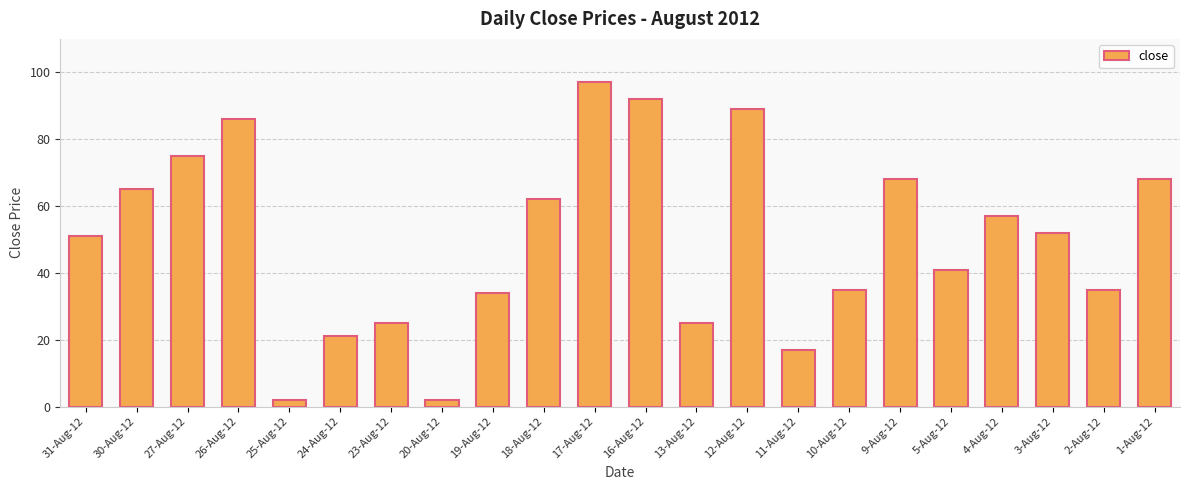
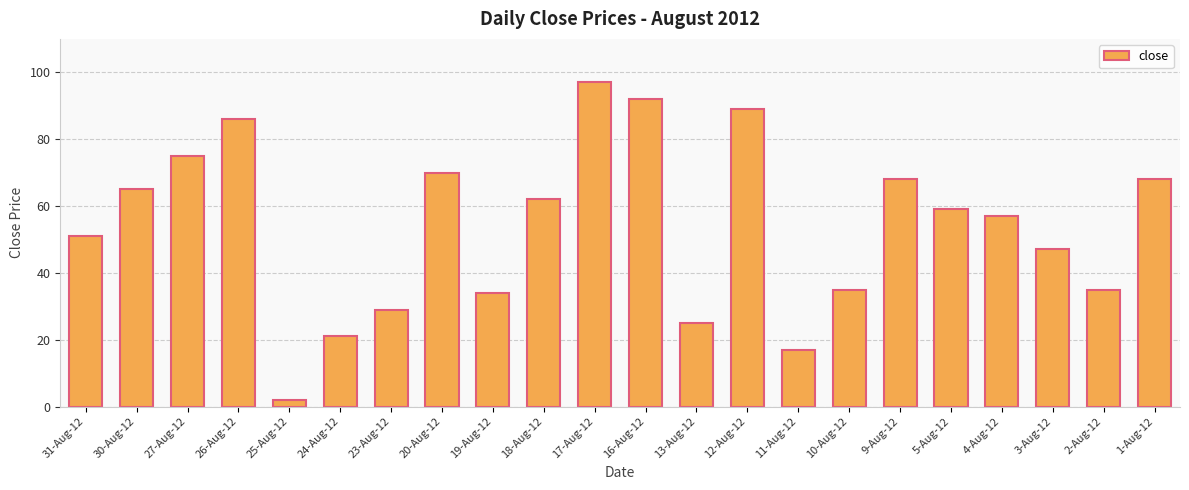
23-Aug-12: 25 -> 29
20-Aug-12: 2 -> 70
5-Aug-12: 41 -> 59
3-Aug-12: 52 -> 47
